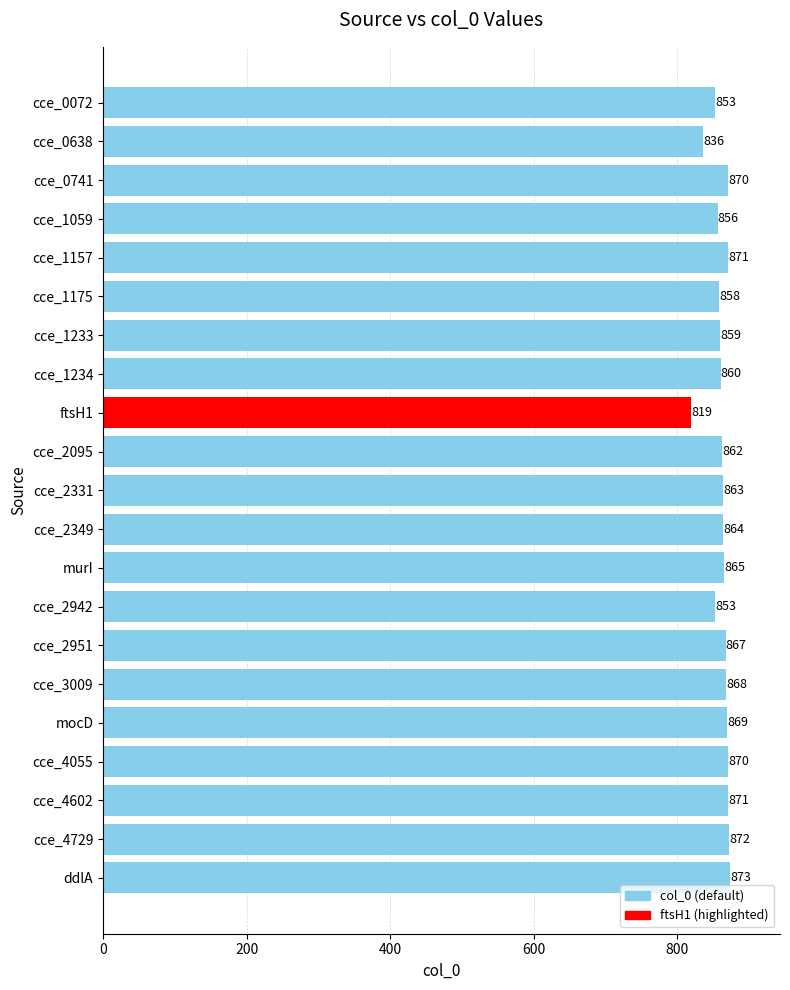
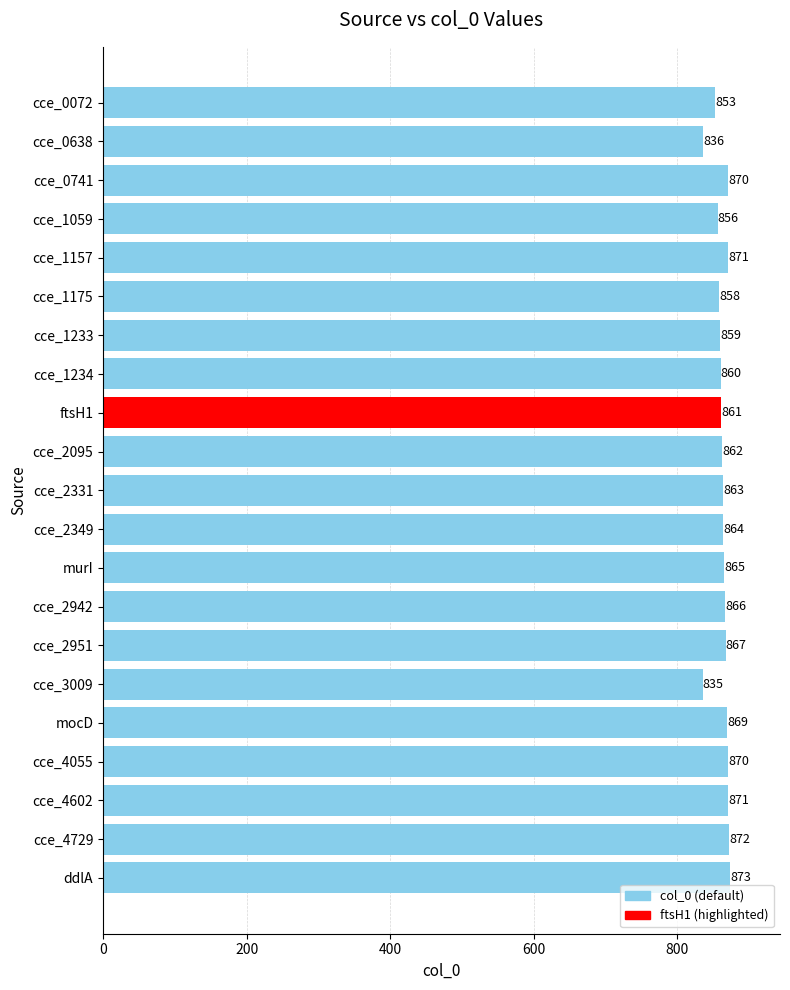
ftsH1: 819 -> 861
cce_2942: 853 -> 866
cce_3009: 868 -> 835
